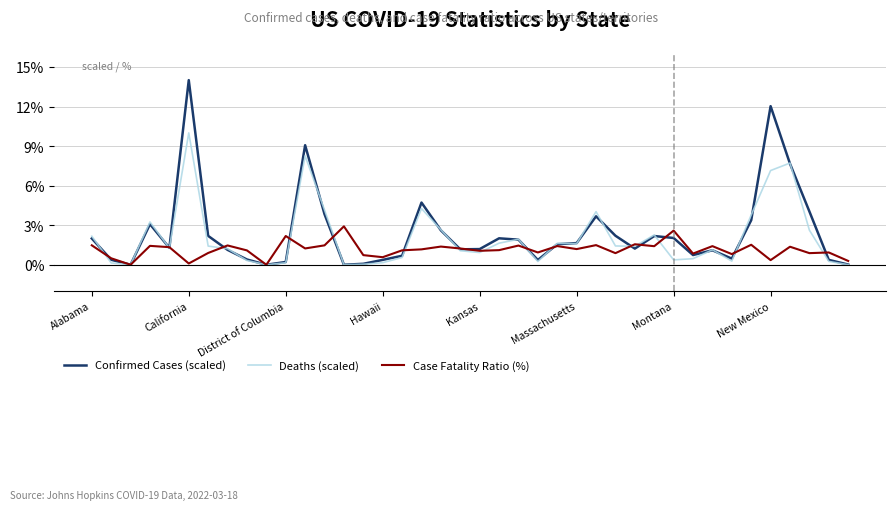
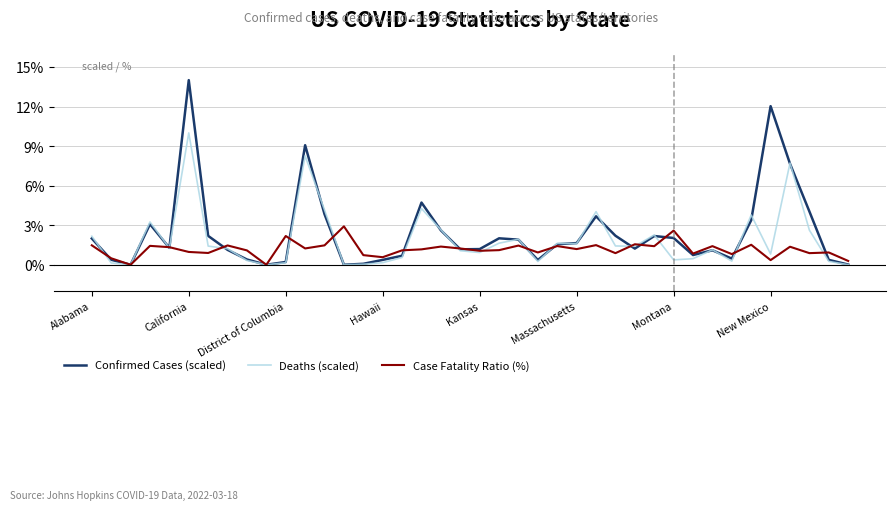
Case Fatality Ratio (%), California: 0.1% -> 1.0%
Deaths (scaled), New Mexico: 7.1% -> 0.8%
